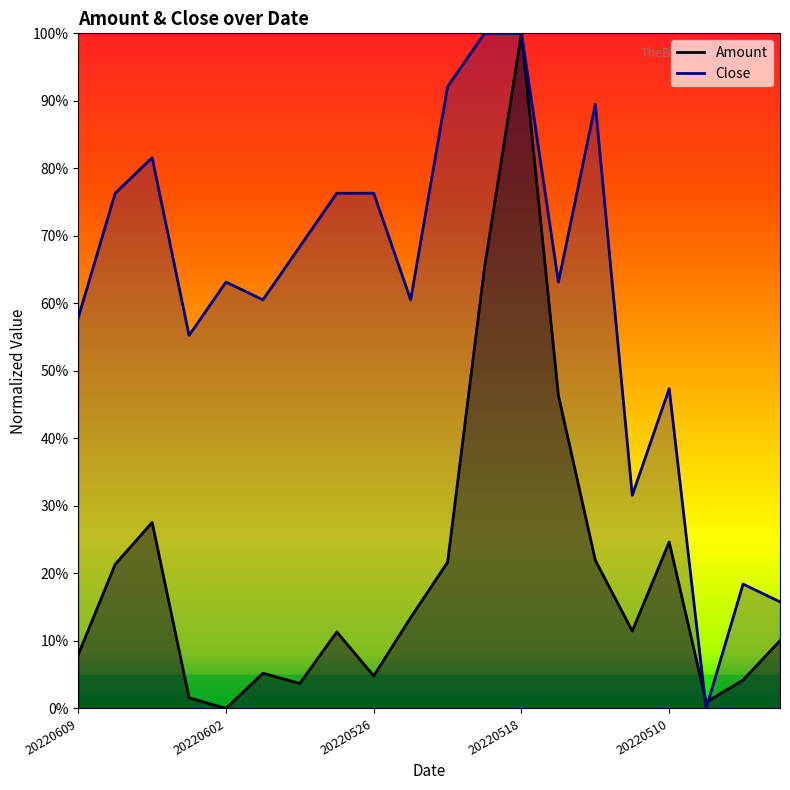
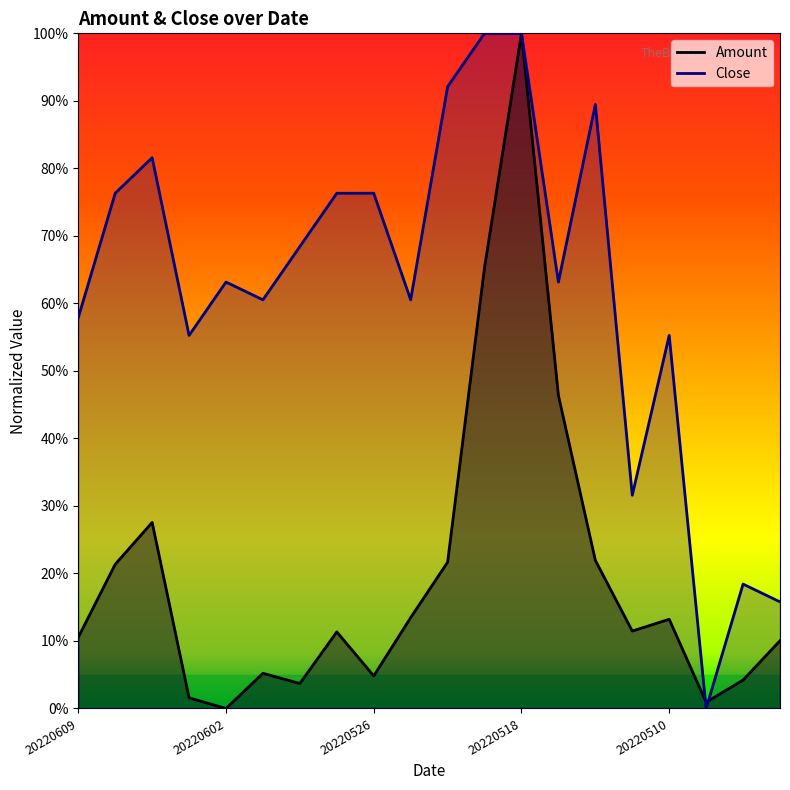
Amount, 20220609: 8% -> 11%
Amount, 20220510: 25% -> 13%
Close, 20220510: 47% -> 55%
